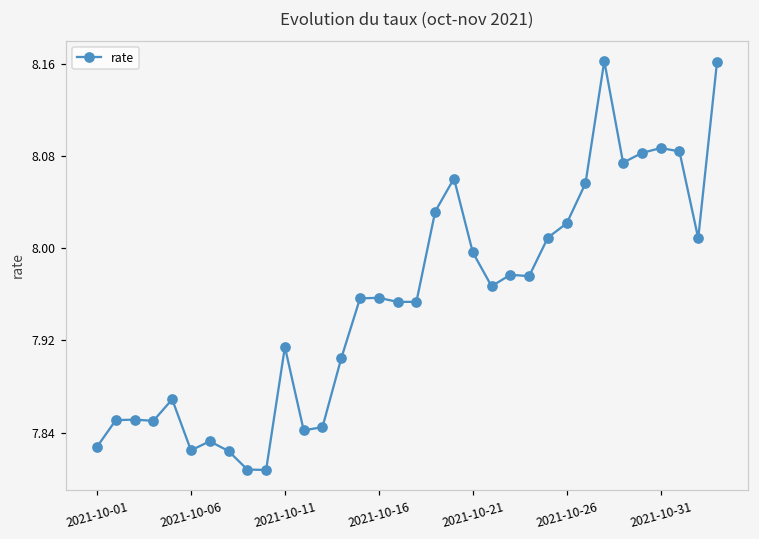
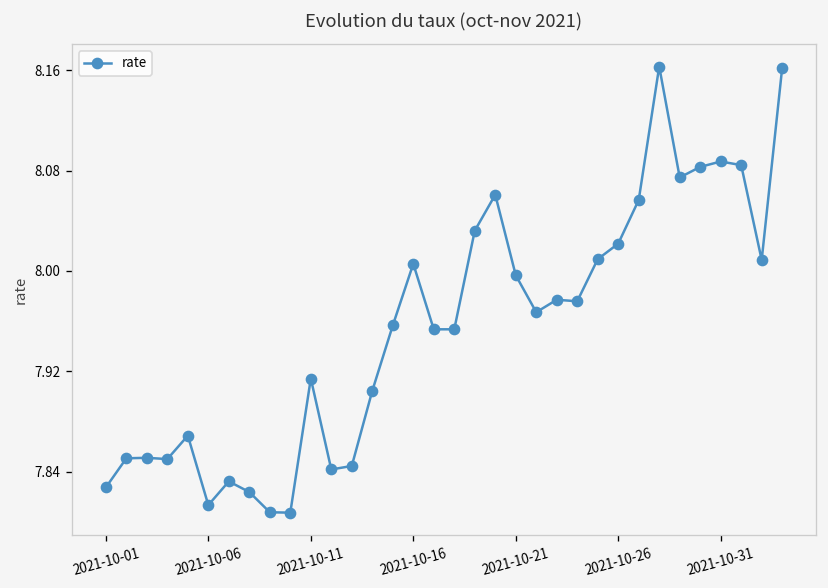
2021-10-06: 7.824 -> 7.814
2021-10-16: 7.957 -> 8.006
